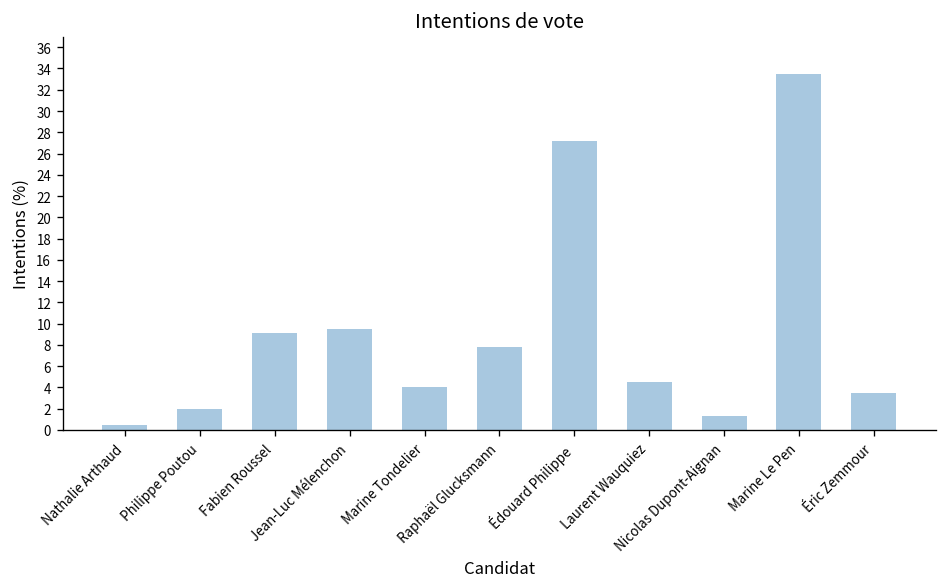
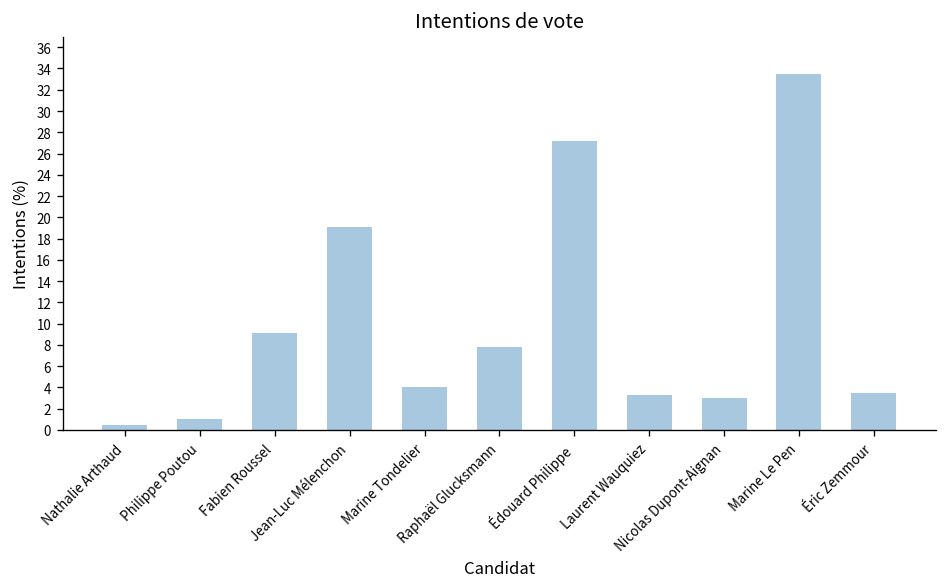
Philippe Poutou: 2 -> 1
Jean-Luc Mélenchon: 10 -> 19
Laurent Wauquiez: 5 -> 3
Nicolas Dupont-Aignan: 1 -> 3
